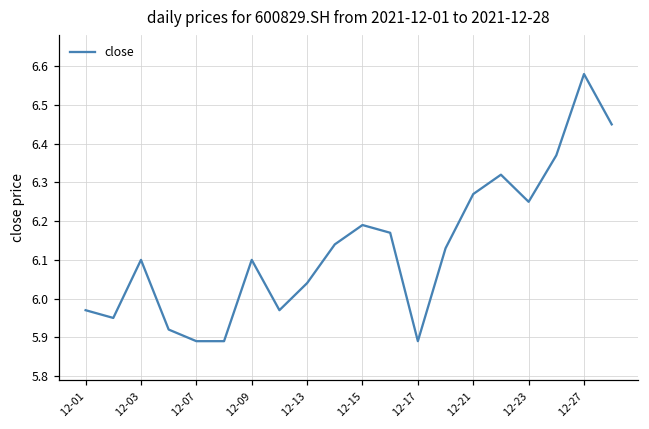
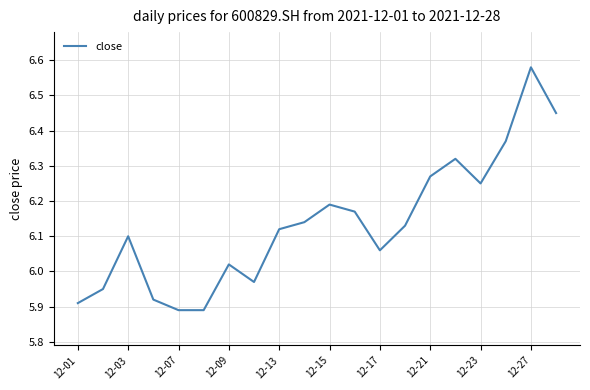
12-01: 5.97 -> 5.91
12-09: 6.10 -> 6.02
12-13: 6.04 -> 6.12
12-17: 5.89 -> 6.06
